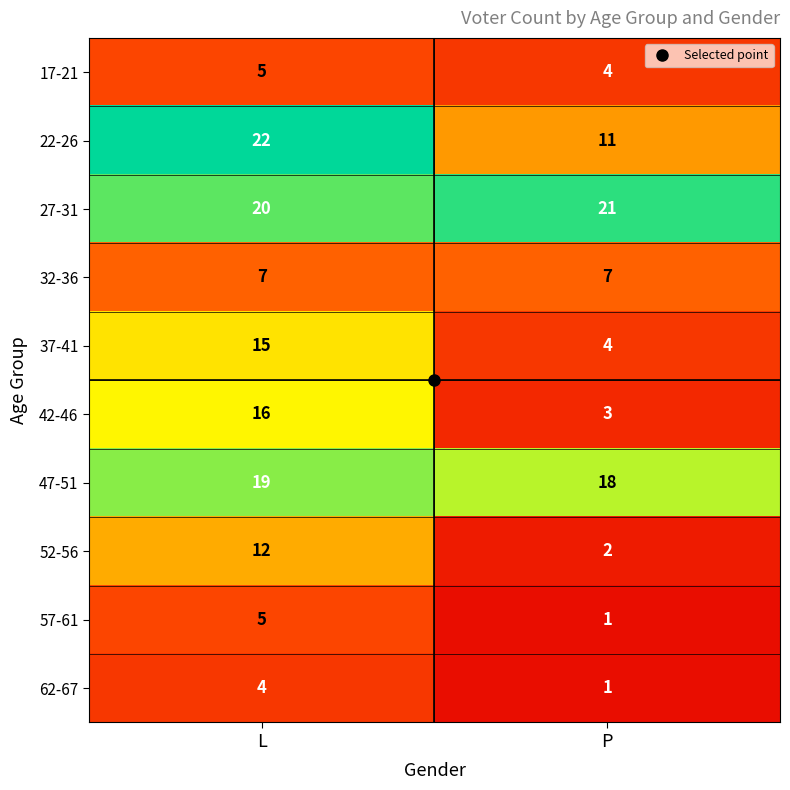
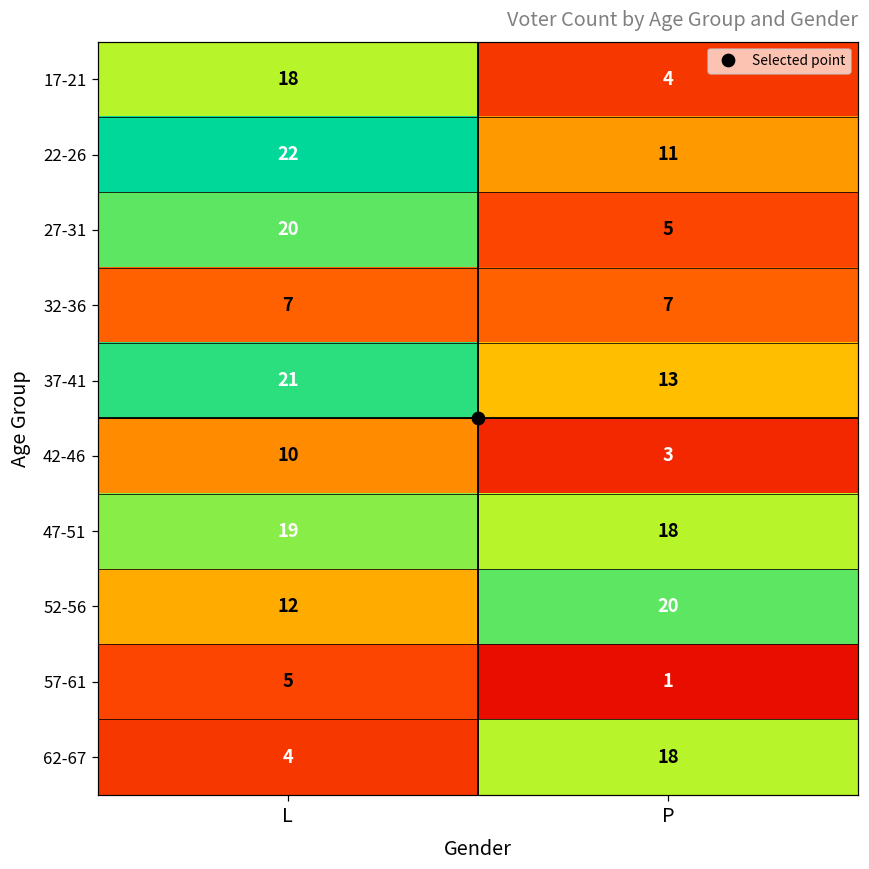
17-21, L: 5 -> 18
27-31, P: 21 -> 5
37-41, L: 15 -> 21
37-41, P: 4 -> 13
42-46, L: 16 -> 10
52-56, P: 2 -> 20
62-67, P: 1 -> 18
